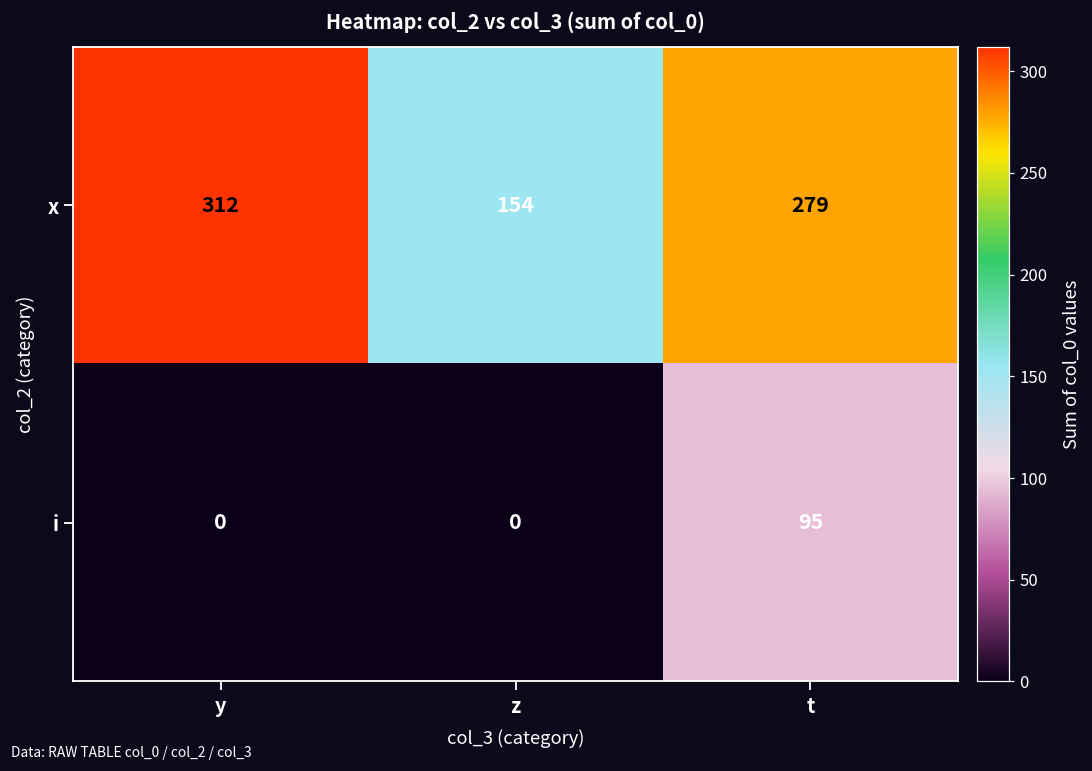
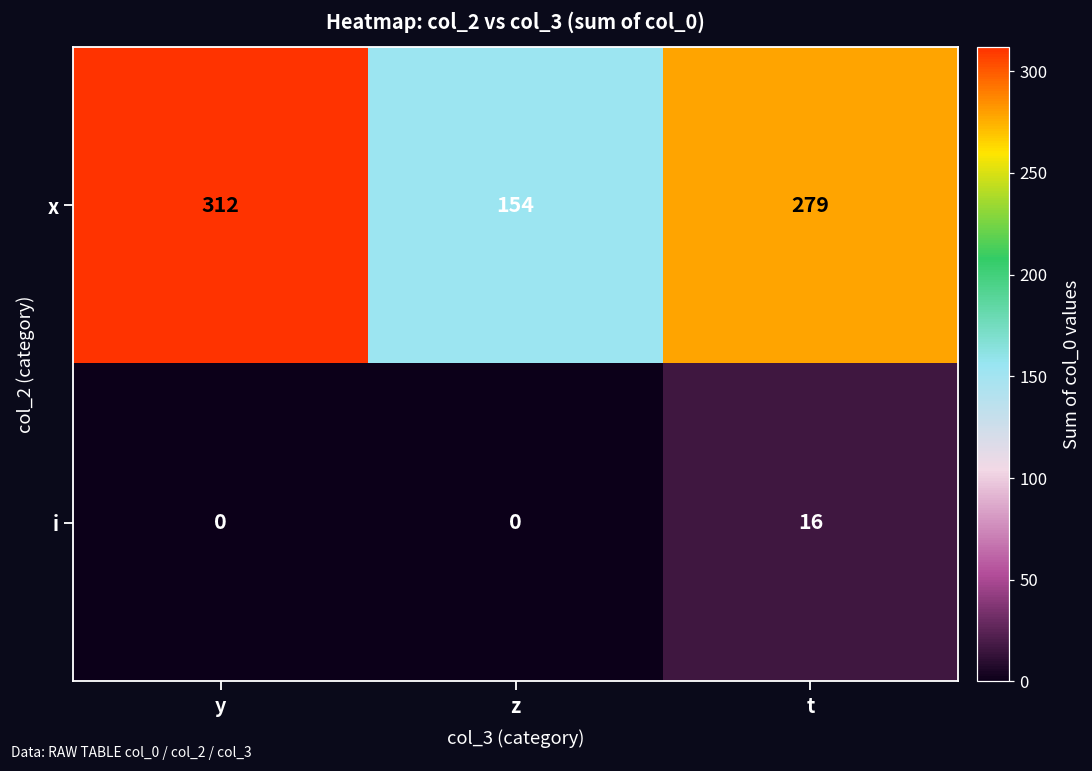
i, t: 95 -> 16
